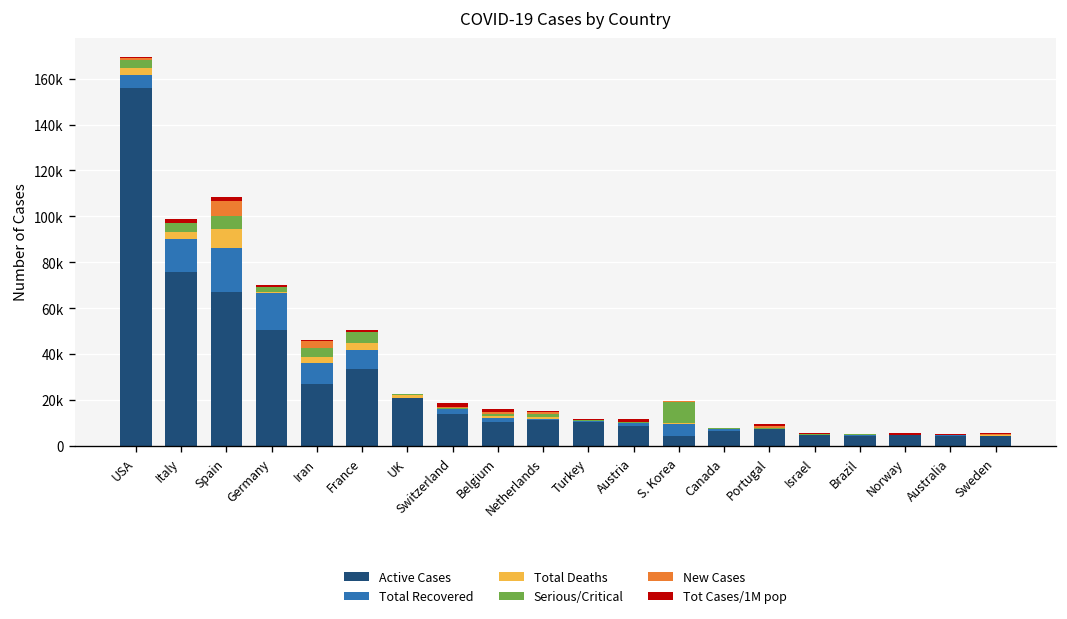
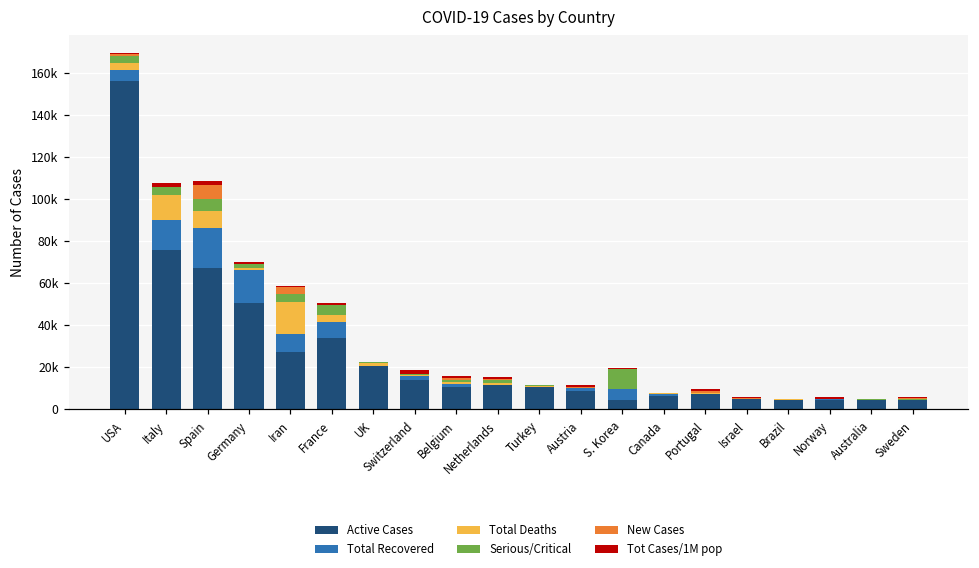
Total Deaths, Italy: 3000 -> 12000
Total Deaths, Iran: 3000 -> 15000
